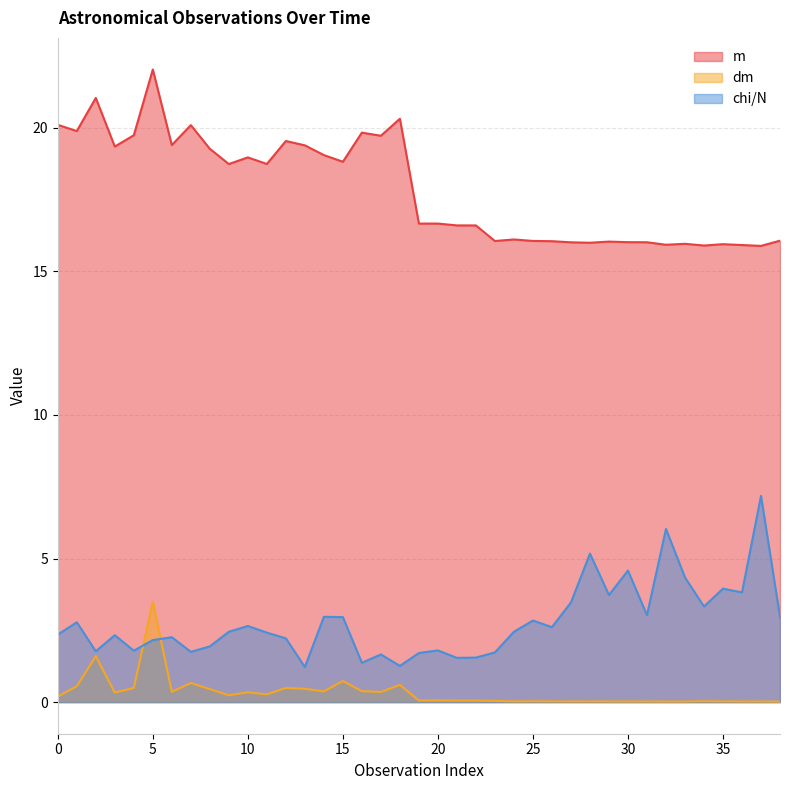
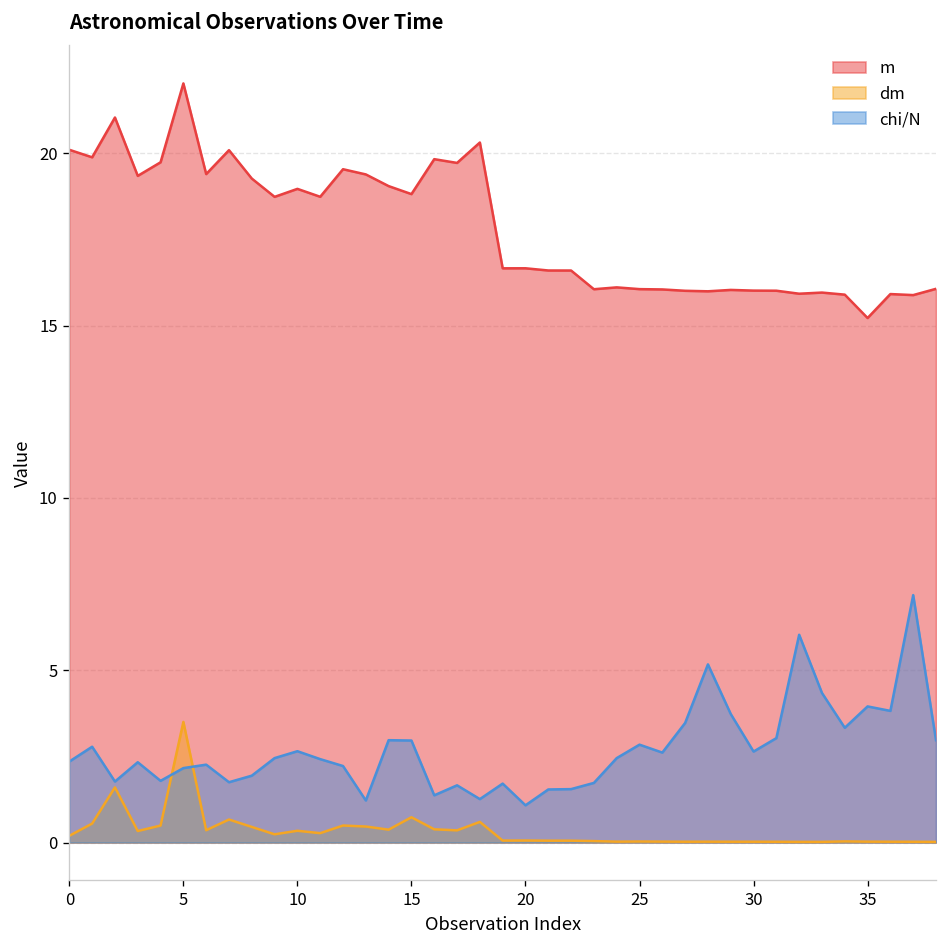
chi/N, 20: 1.8 -> 1.1
chi/N, 30: 4.6 -> 2.6
m, 35: 15.9 -> 15.2
